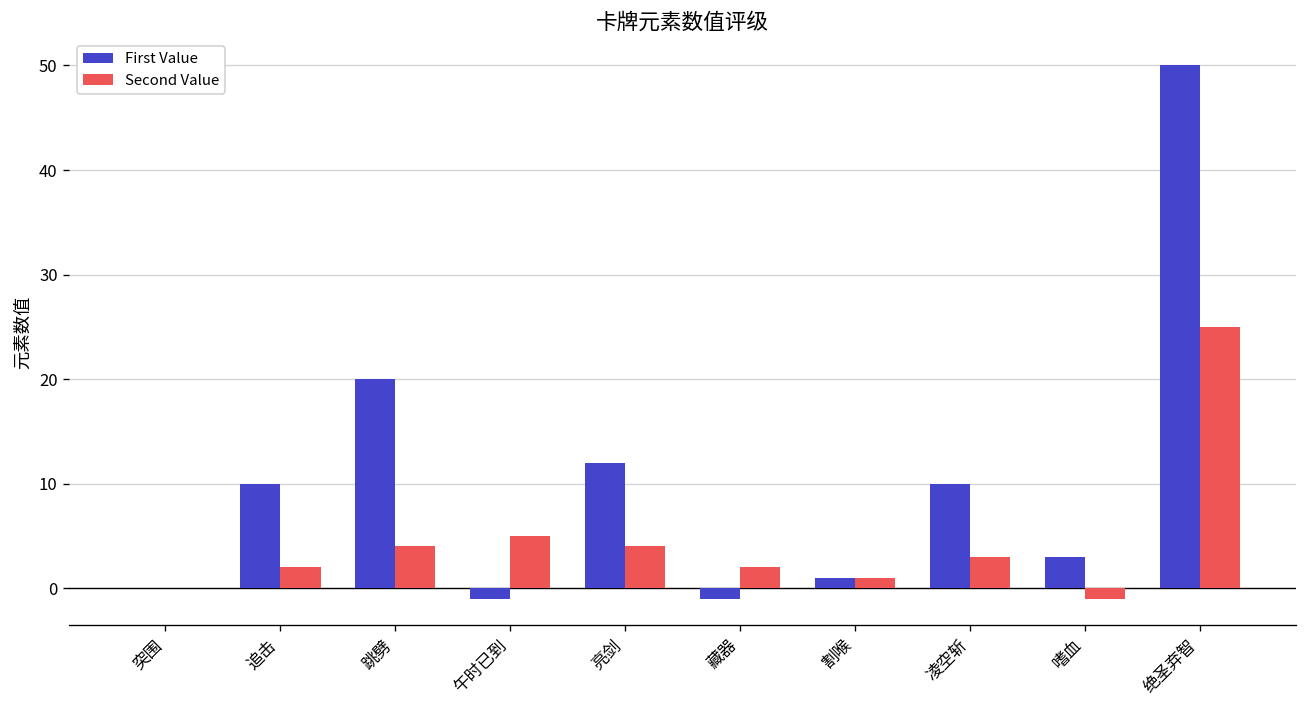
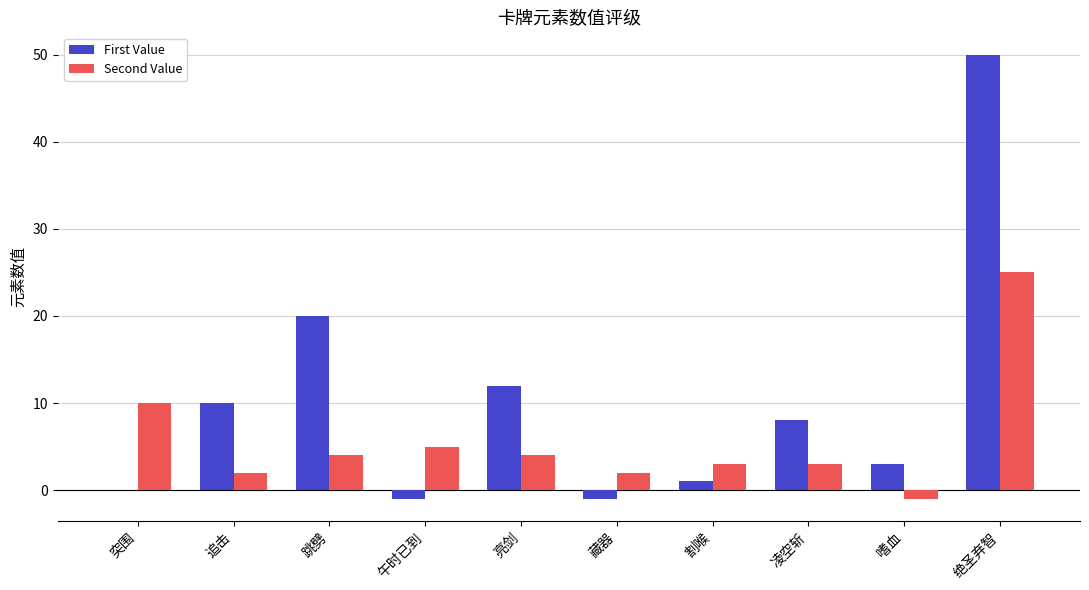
Second Value, 突围: 0 -> 10
Second Value, 割喉: 1 -> 3
First Value, 凌空斩: 10 -> 8
